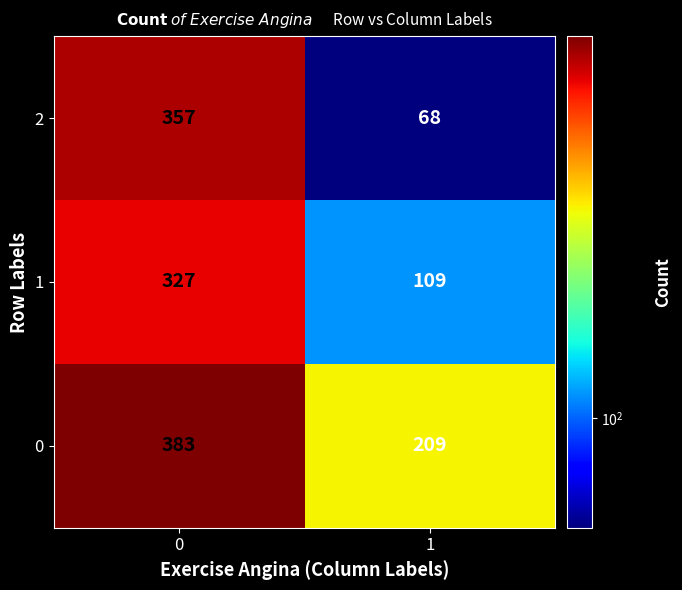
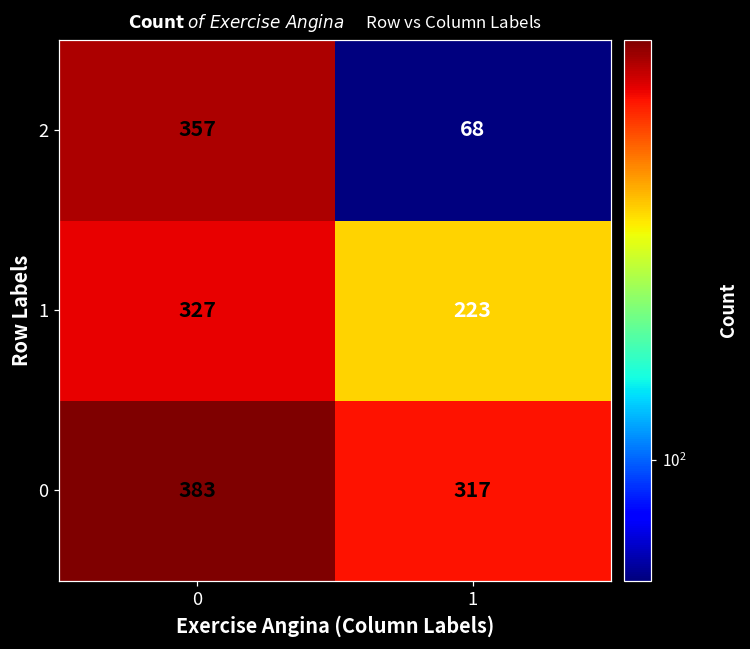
1, 1: 109 -> 223
0, 1: 209 -> 317
